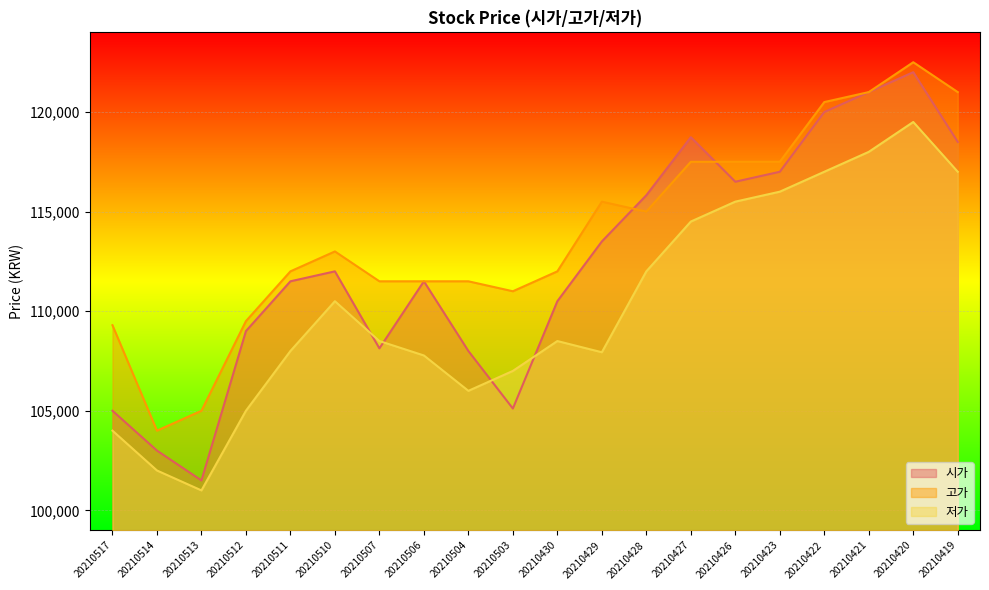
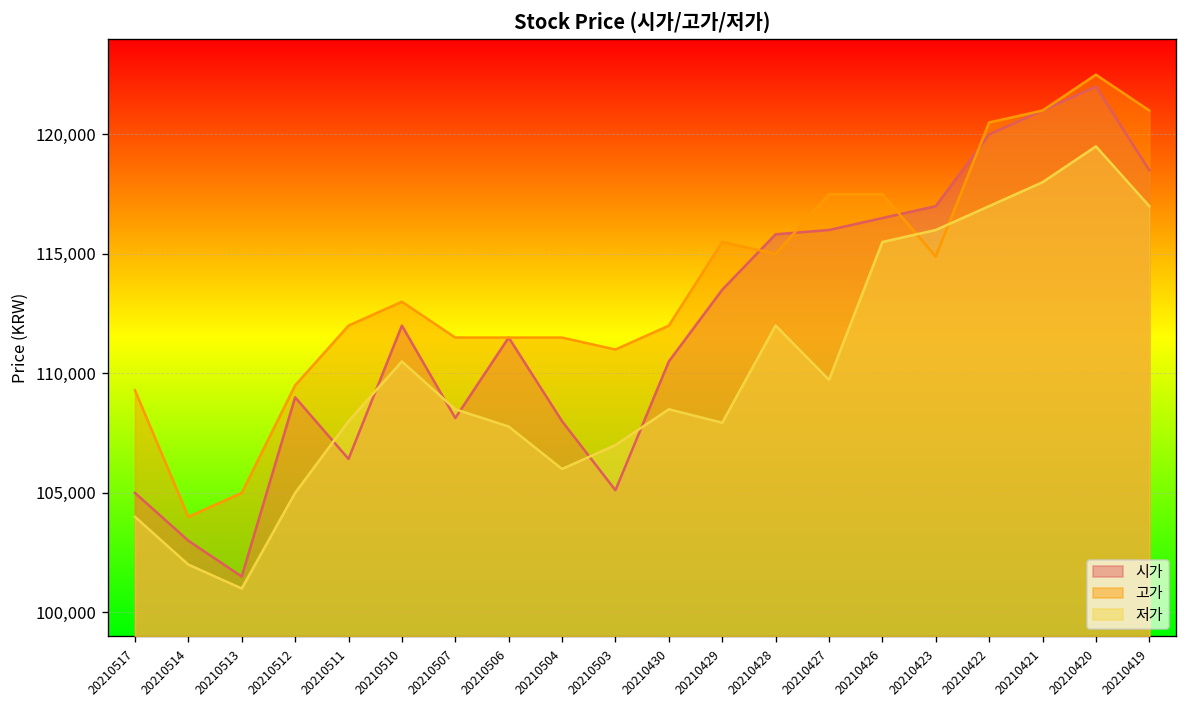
시가, 20210511: 111,500 -> 106,400
시가, 20210427: 118,700 -> 116,000
저가, 20210427: 114,500 -> 109,700
고가, 20210423: 117,500 -> 114,900
